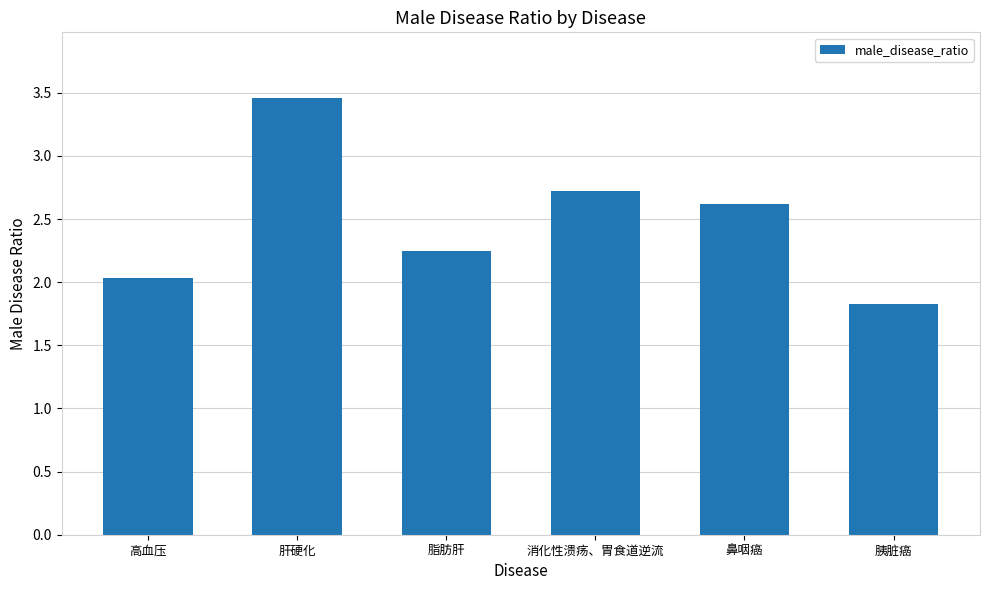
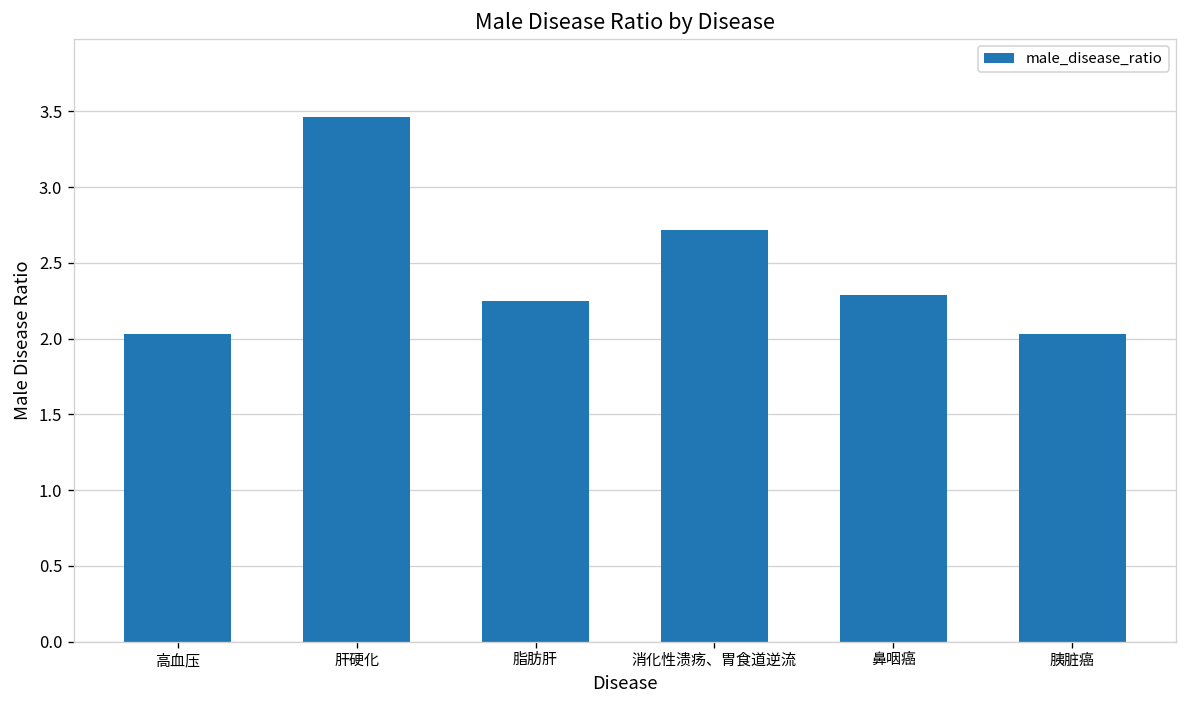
鼻咽癌: 2.62 -> 2.29
胰脏癌: 1.83 -> 2.03
